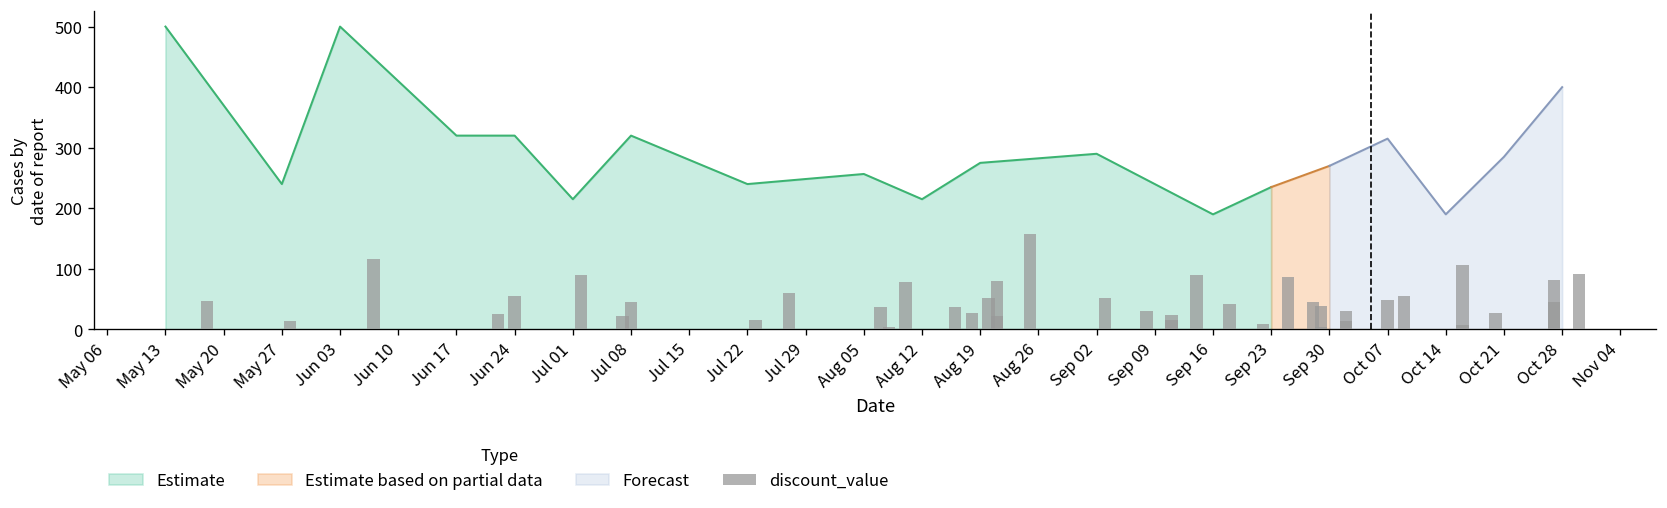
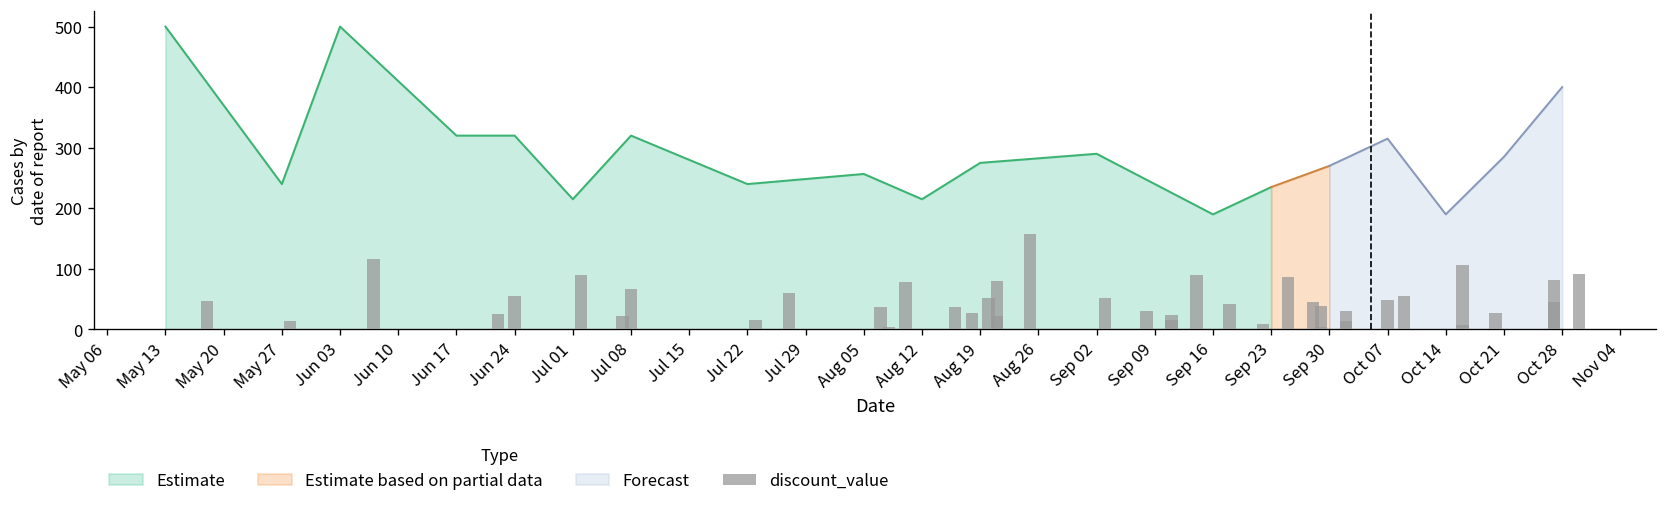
discount_value, Jul 08: 50 -> 70
